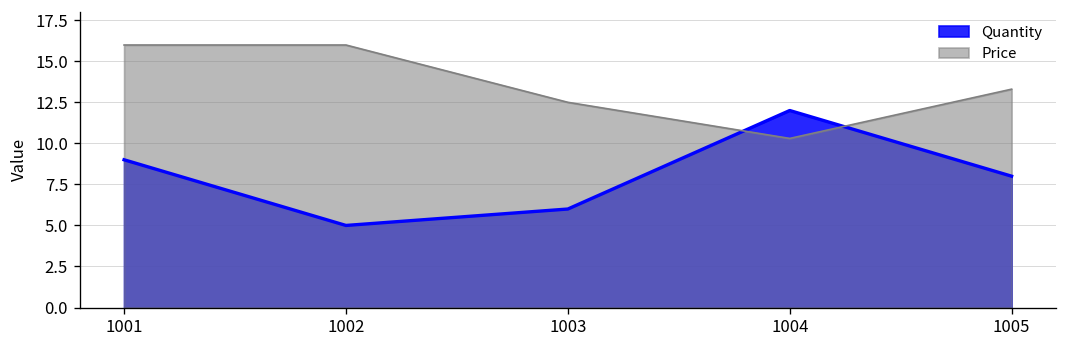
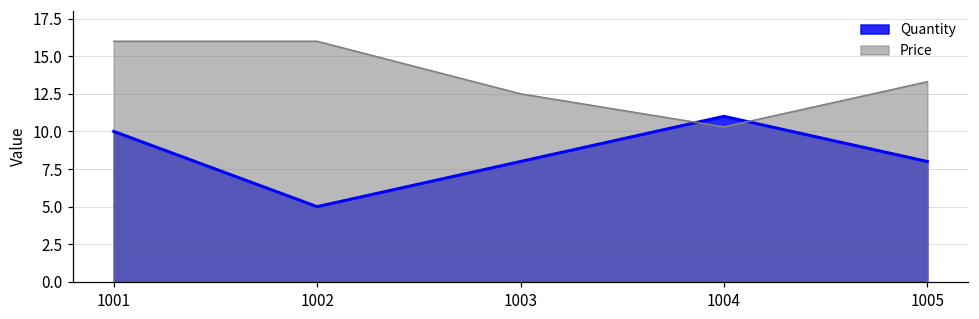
Quantity, 1001: 9 -> 10
Quantity, 1003: 6 -> 8
Quantity, 1004: 12 -> 11
